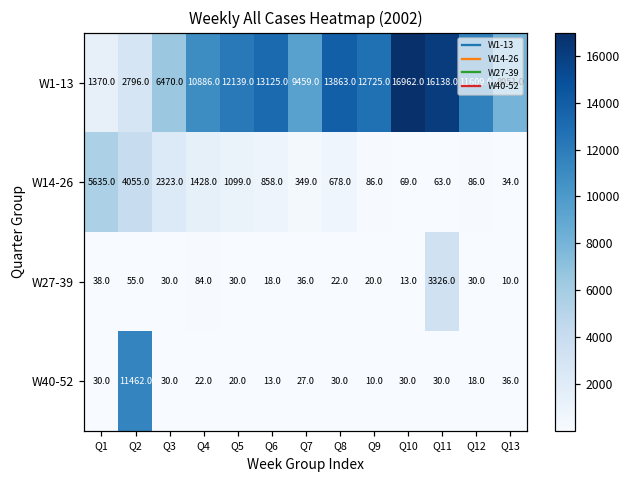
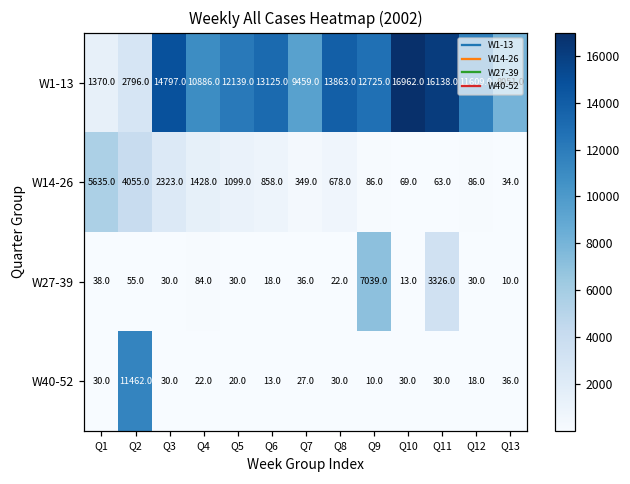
W1-13, Q3: 6470.0 -> 14797.0
W27-39, Q9: 20.0 -> 7039.0
